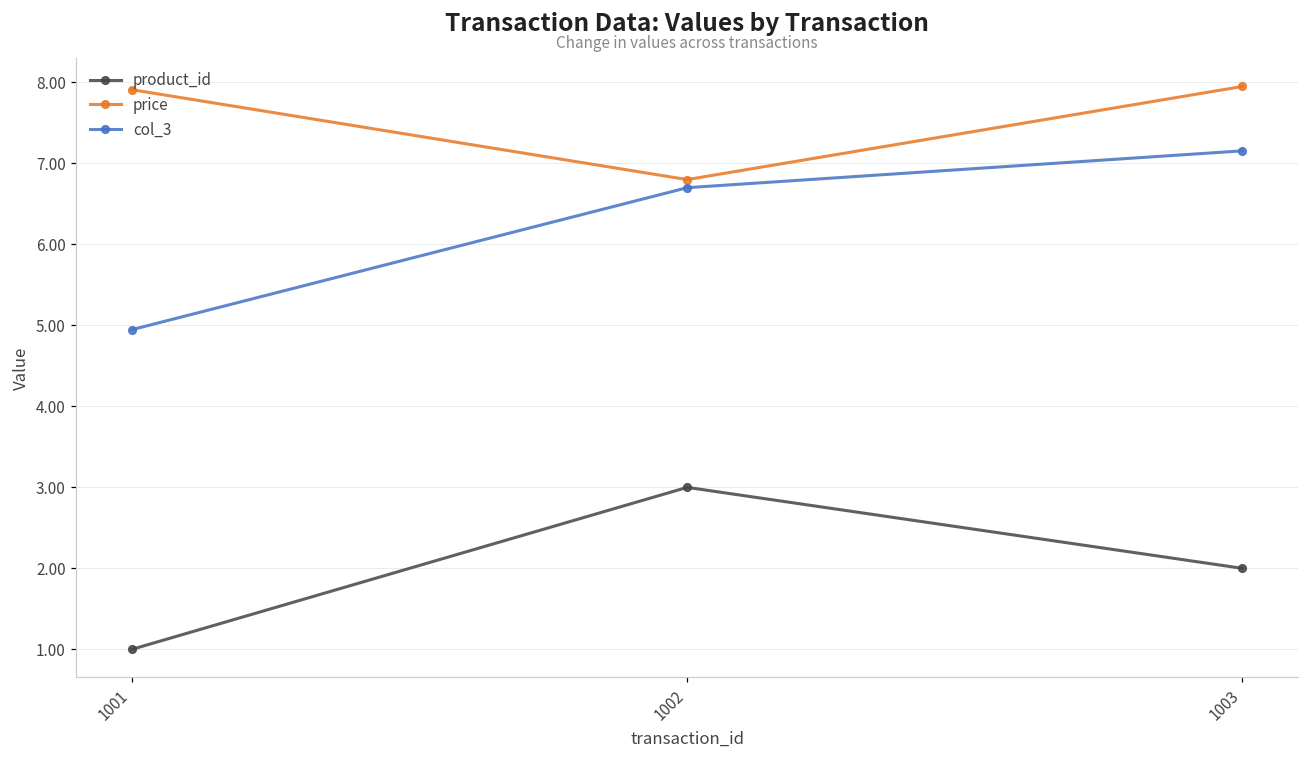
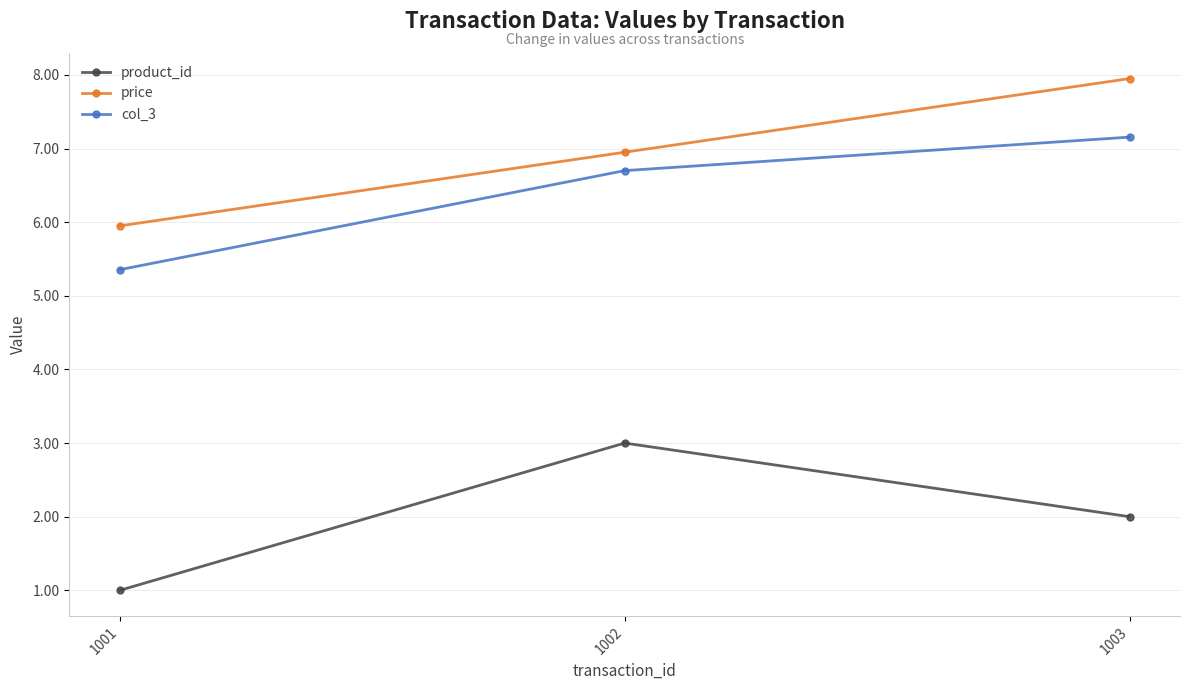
price, 1001: 7.9 -> 6.0
col_3, 1001: 4.9 -> 5.4
price, 1002: 6.8 -> 7.0
